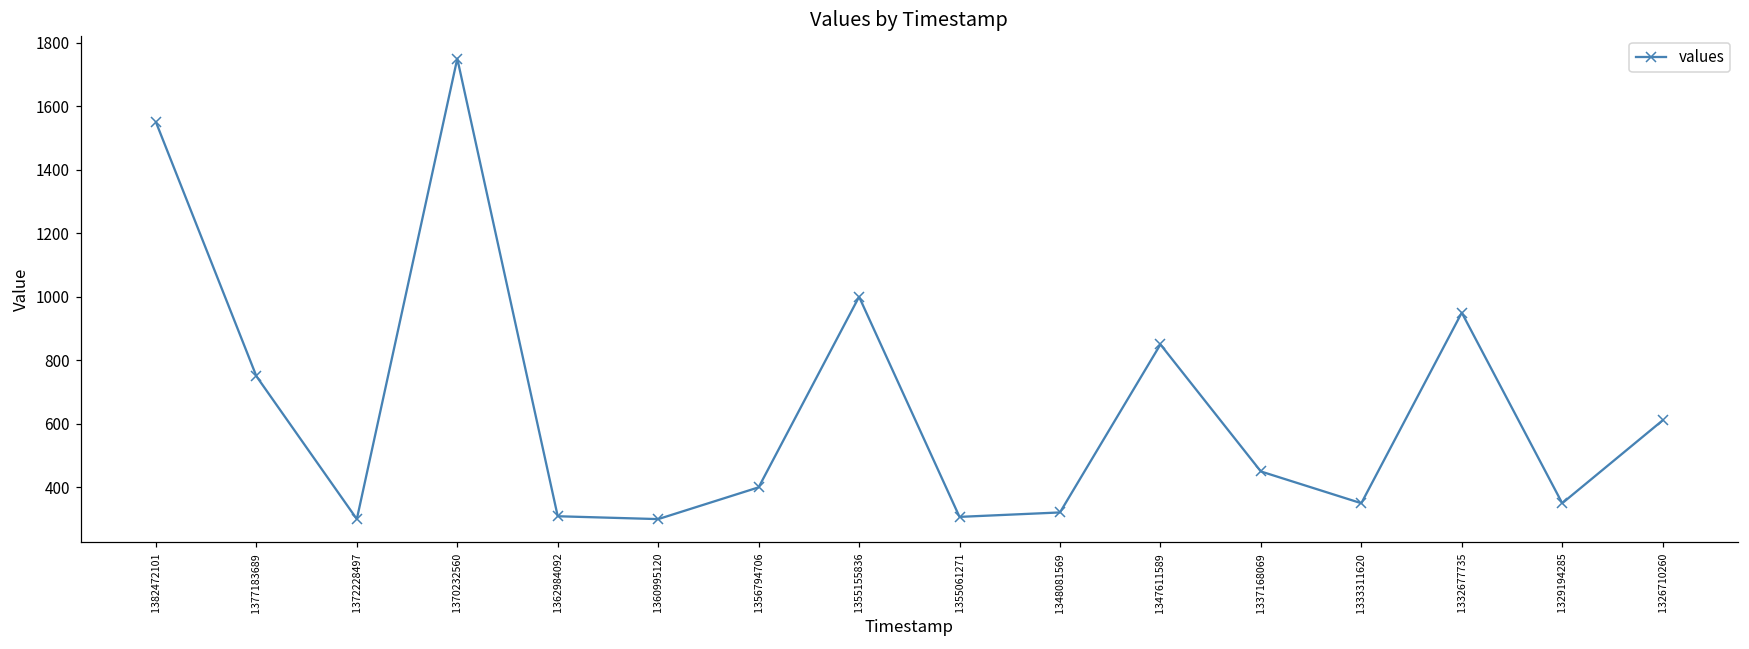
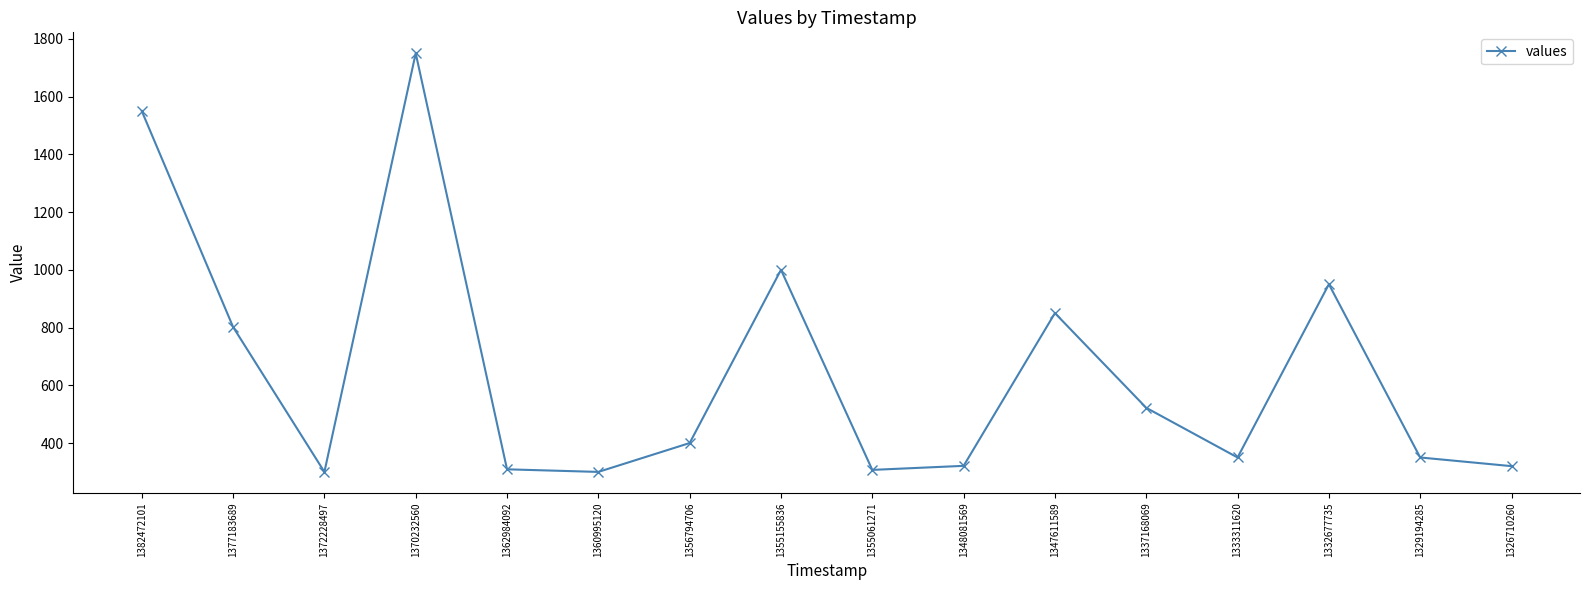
1377183689: 750 -> 800
1337168069: 450 -> 520
1326710260: 610 -> 320
